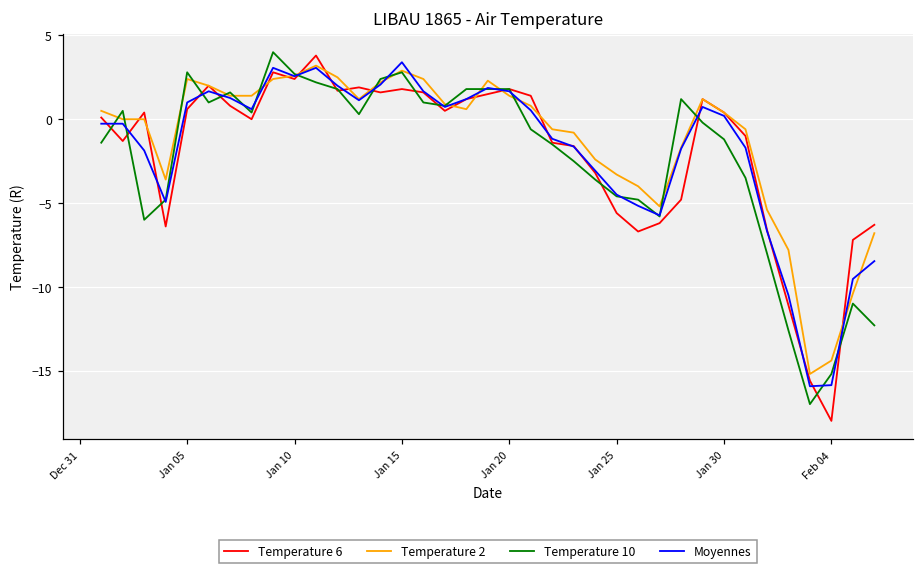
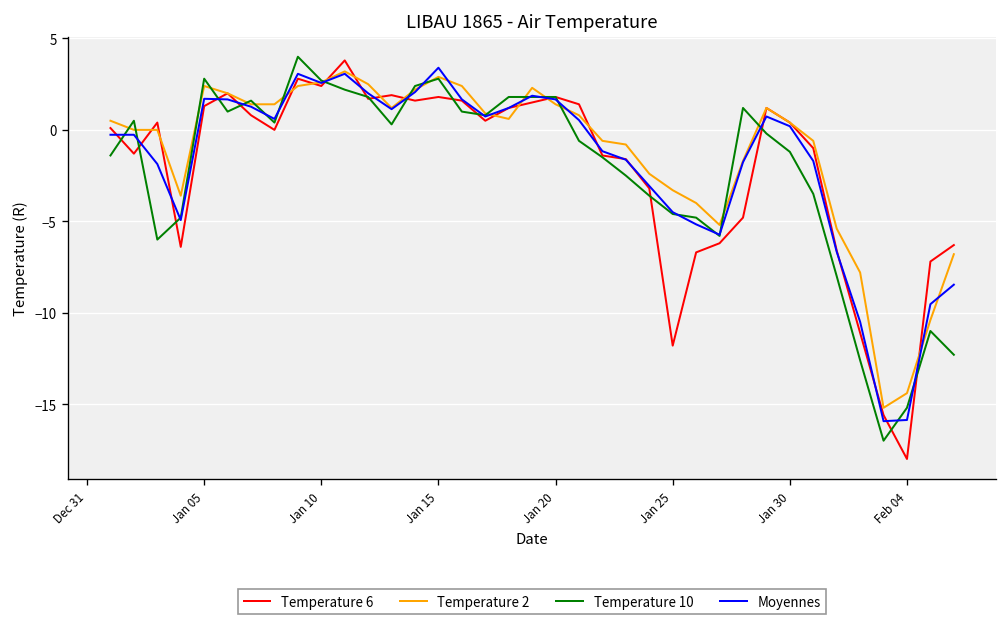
Temperature 6, Jan 05: 0.6 -> 1.3
Moyennes, Jan 05: 1.0 -> 1.7
Temperature 6, Jan 25: -5.6 -> -11.8
